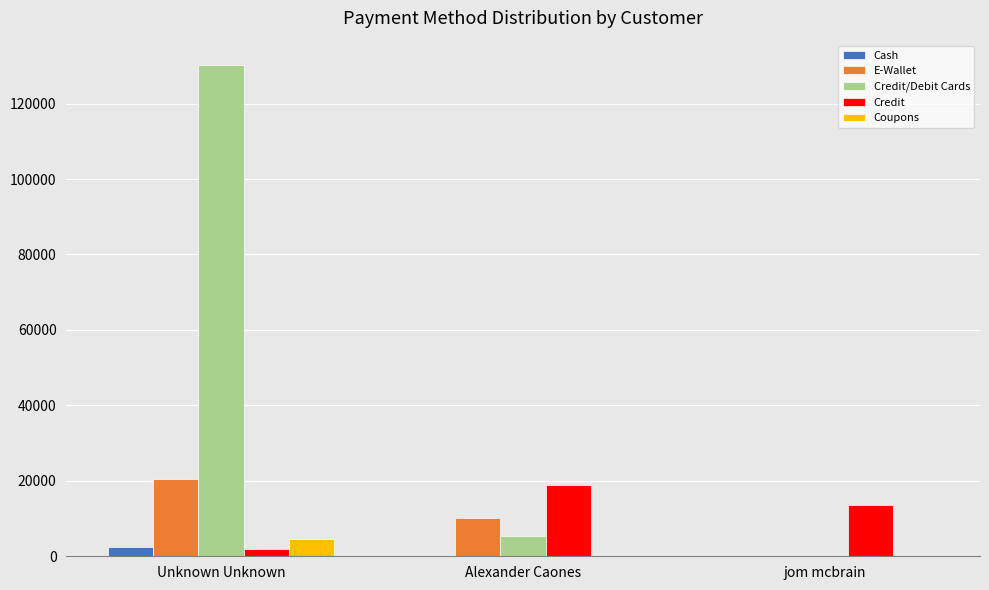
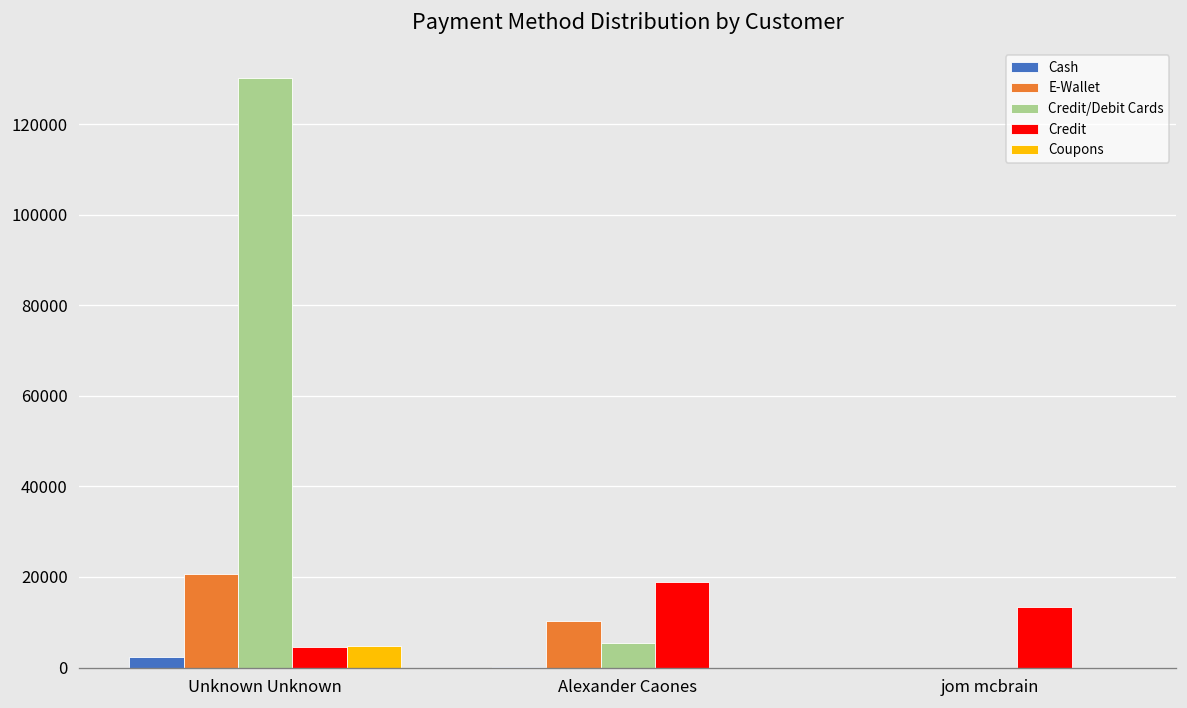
Credit, Unknown Unknown: 2000 -> 4000
